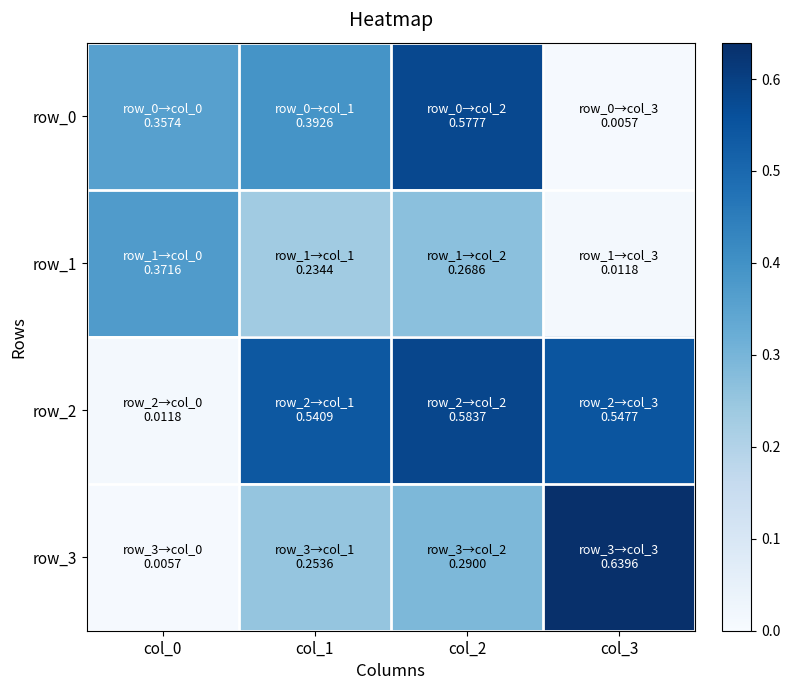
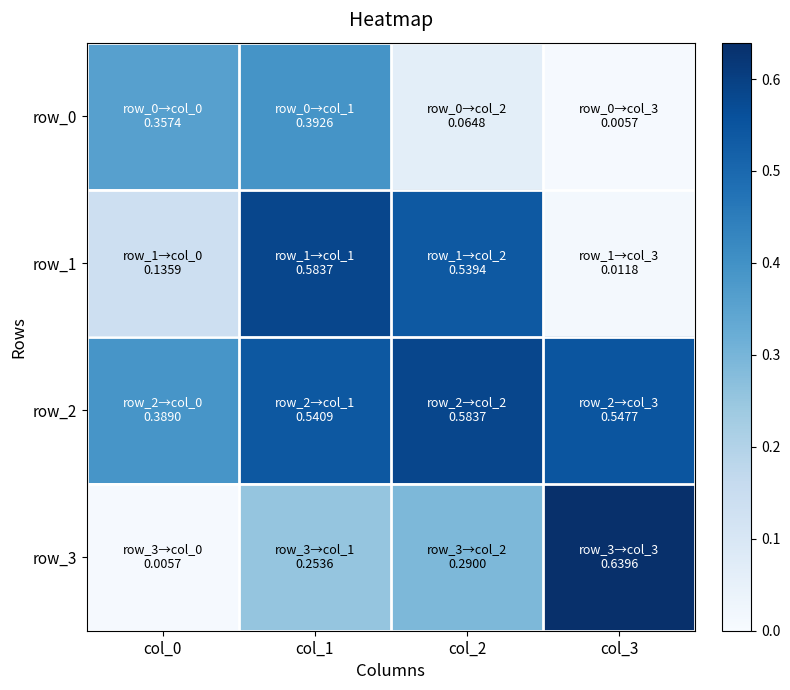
row_0, col_2: 0.5777 -> 0.0648
row_1, col_0: 0.3716 -> 0.1359
row_1, col_1: 0.2344 -> 0.5837
row_1, col_2: 0.2686 -> 0.5394
row_2, col_0: 0.0118 -> 0.3890
